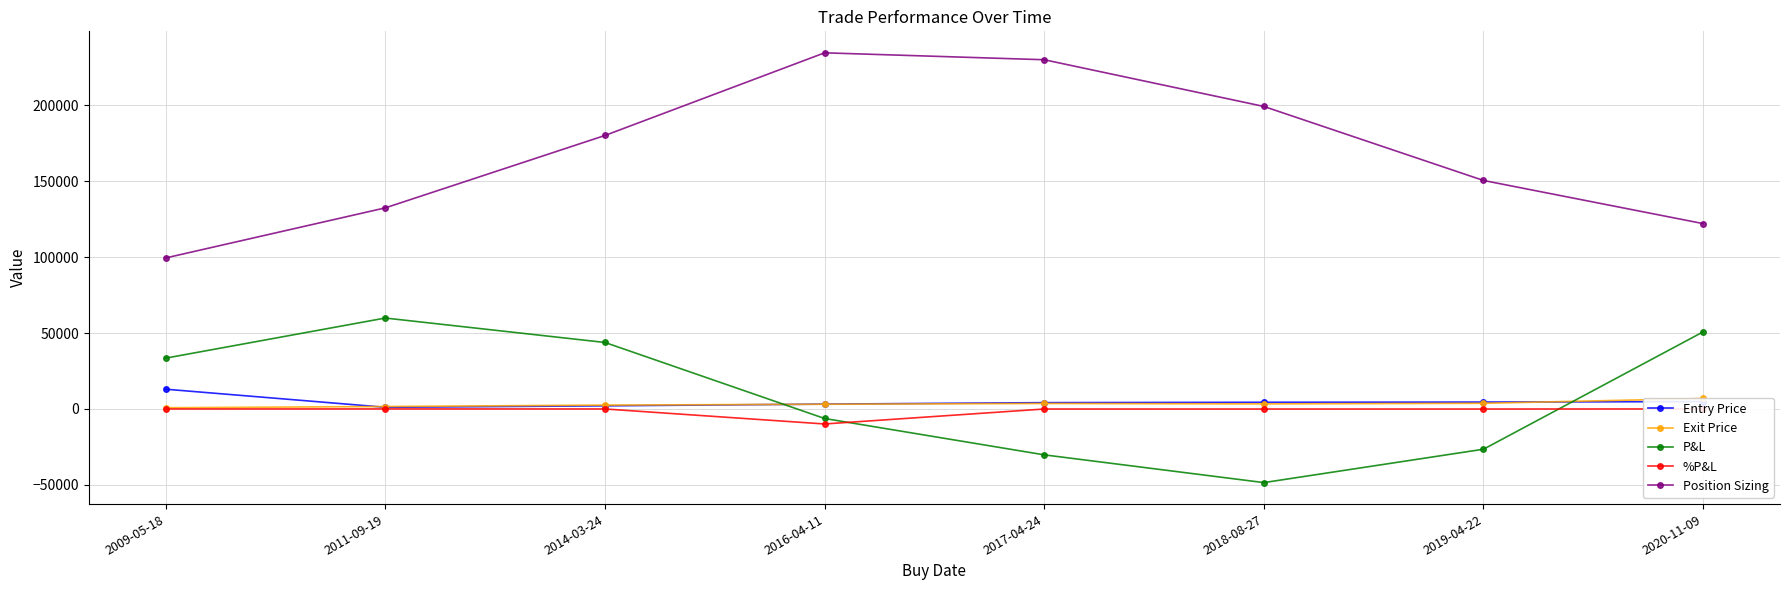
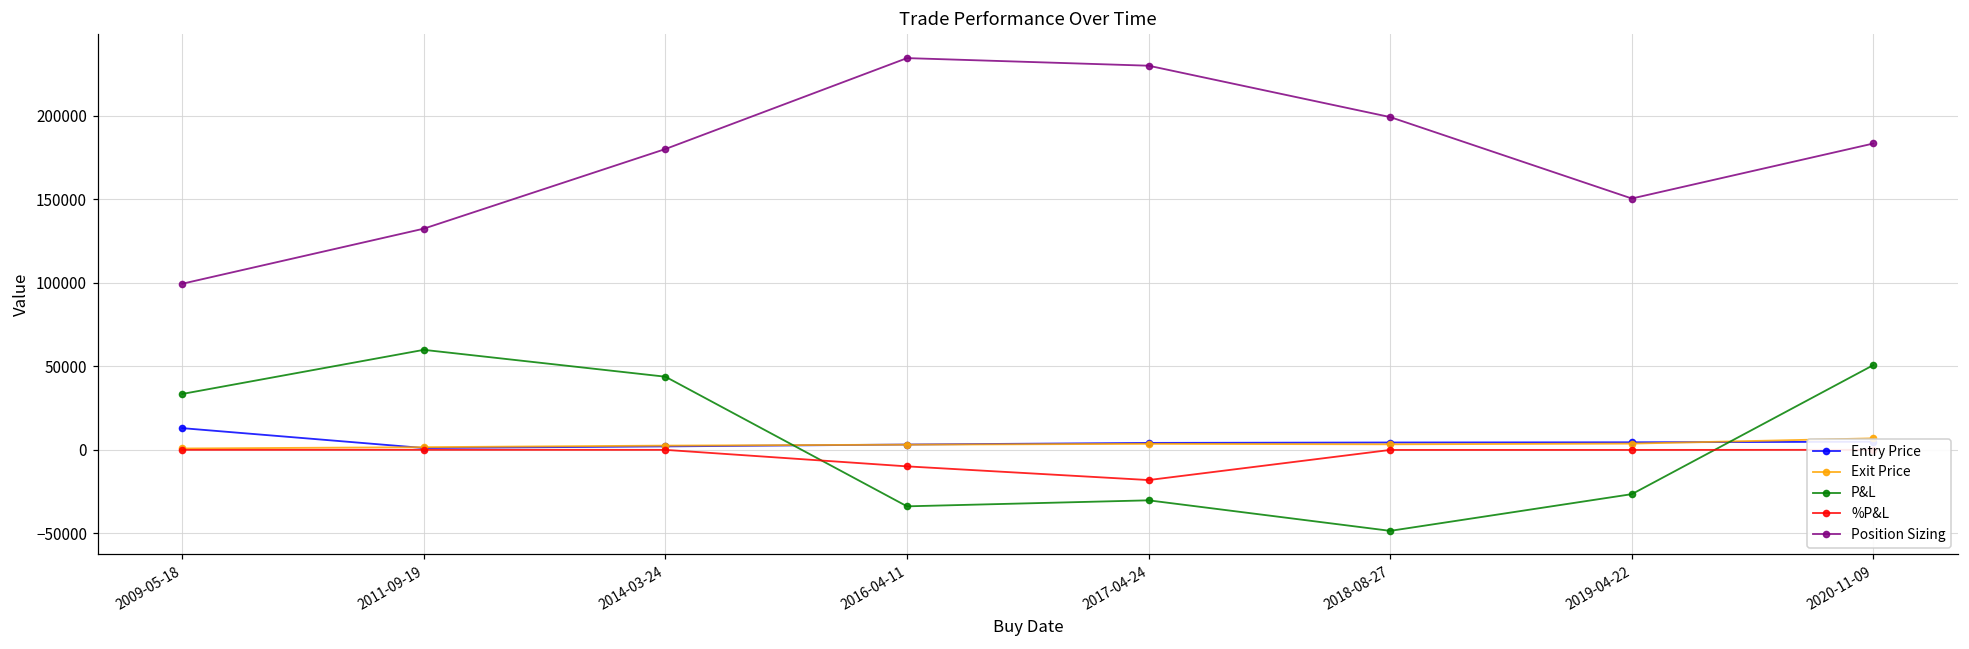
P&L, 2016-04-11: -6000 -> -34000
%P&L, 2017-04-24: 0 -> -18000
Position Sizing, 2020-11-09: 122000 -> 183000
